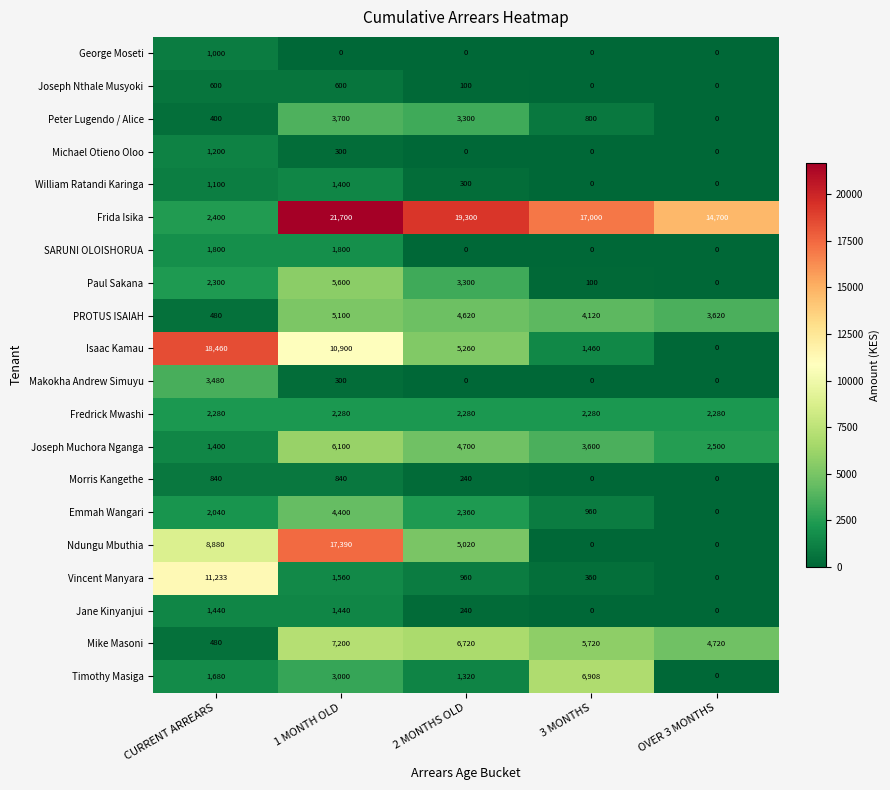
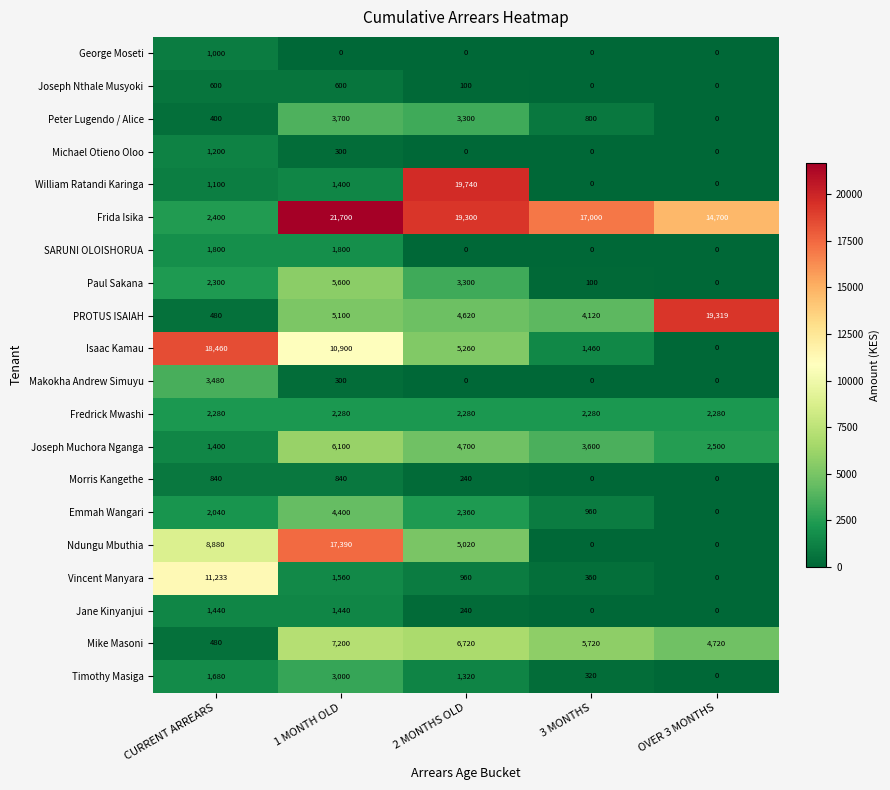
William Ratandi Karinga, 2 MONTHS OLD: 300 -> 19,740
PROTUS ISAIAH, OVER 3 MONTHS: 3,620 -> 19,319
Timothy Masiga, 3 MONTHS: 6,908 -> 320
